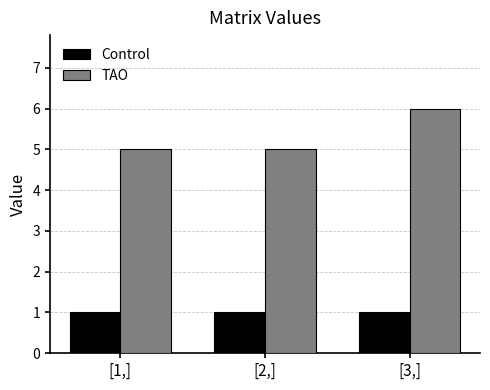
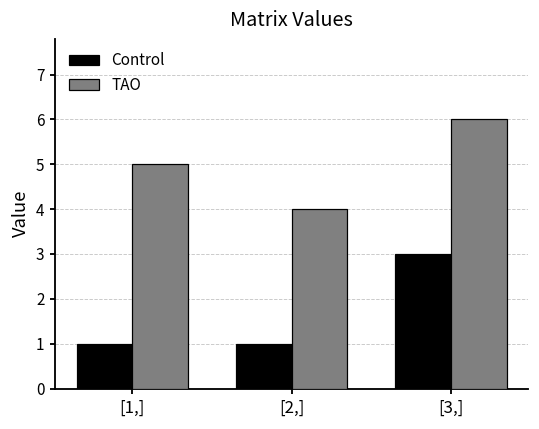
TAO, [2,]: 5 -> 4
Control, [3,]: 1 -> 3
